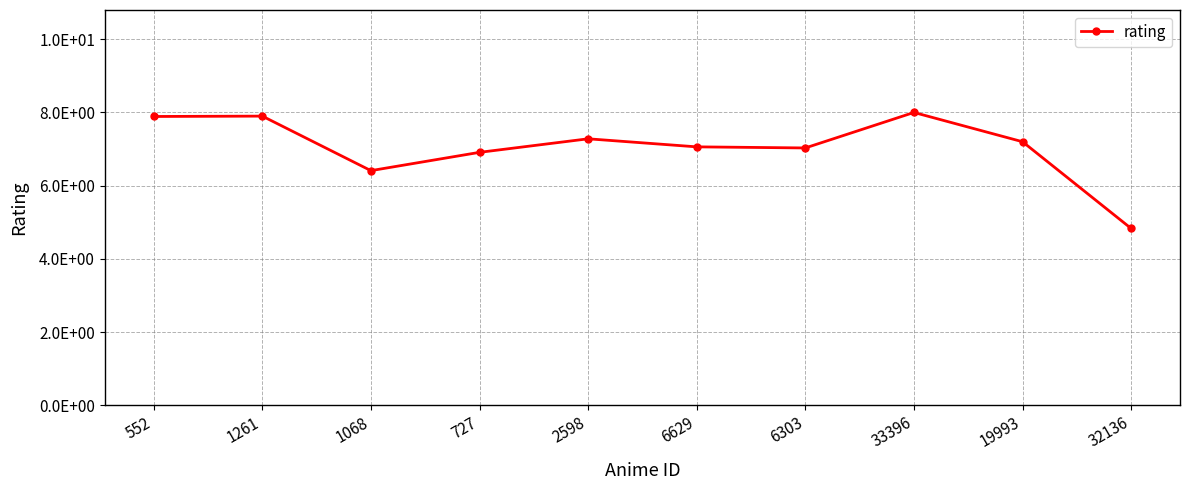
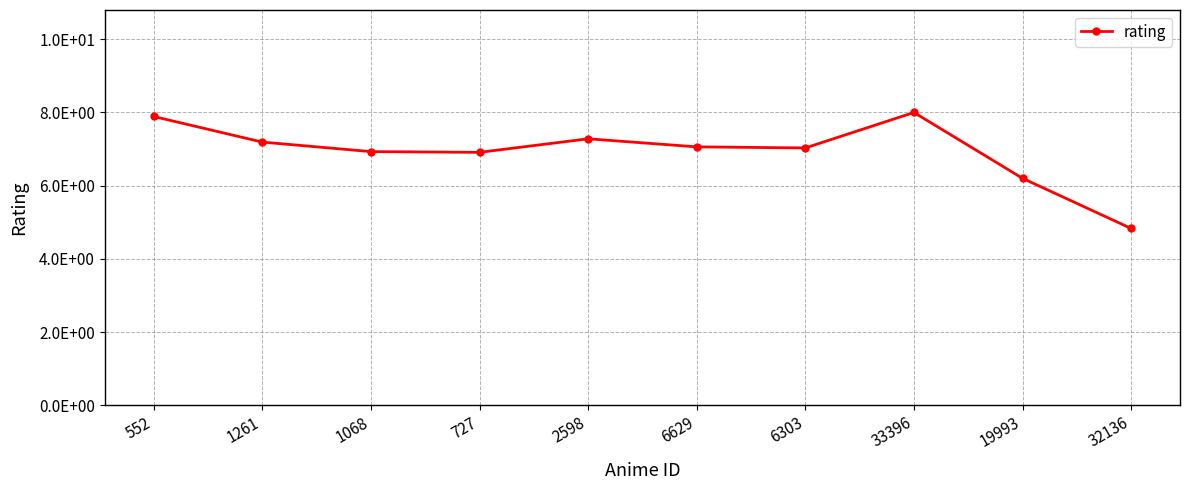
1261: 7.9 -> 7.2
1068: 6.4 -> 6.9
19993: 7.2 -> 6.2
